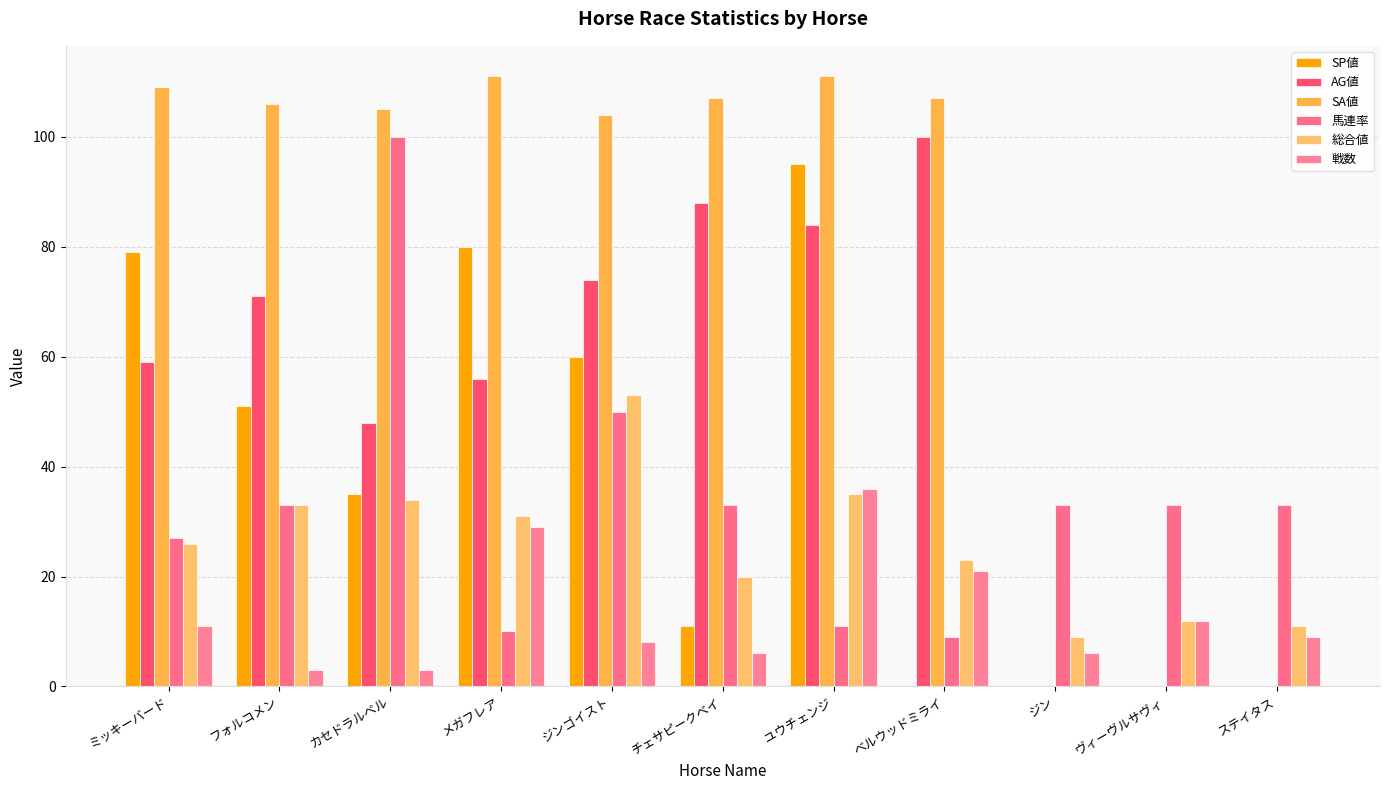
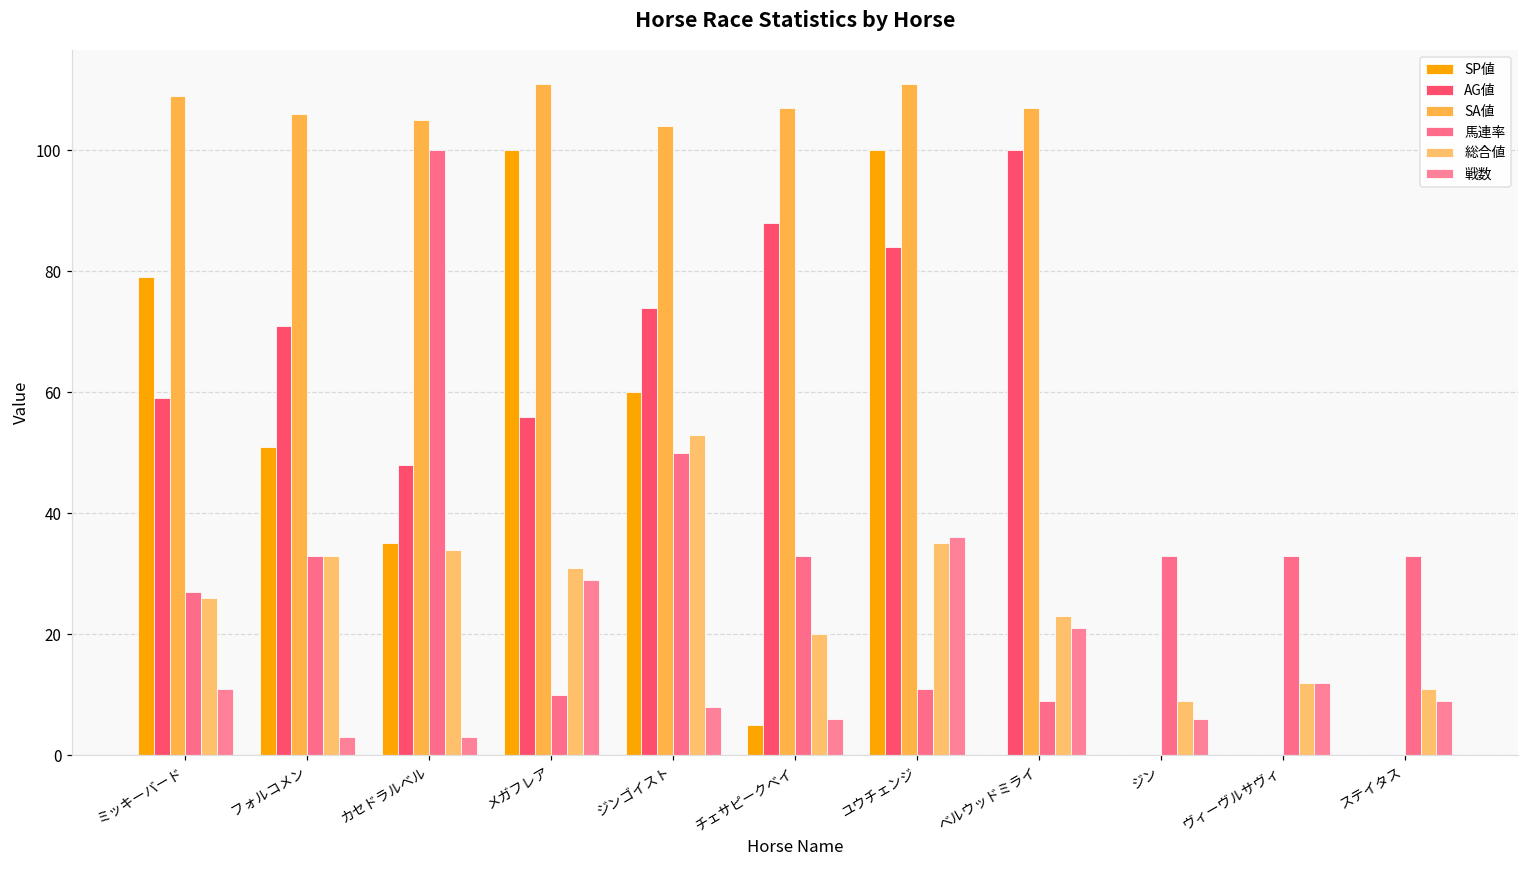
SP値, メガフレア: 80 -> 100
SP値, チェサピークベイ: 11 -> 5
SP値, ユウチェンジ: 95 -> 100
